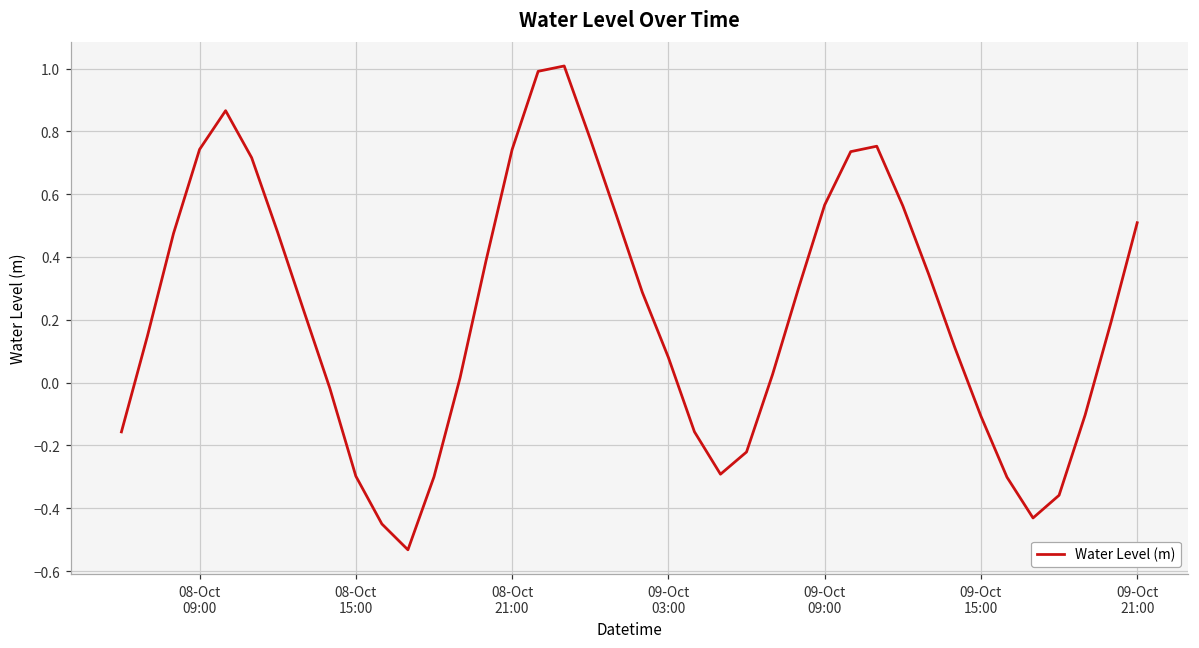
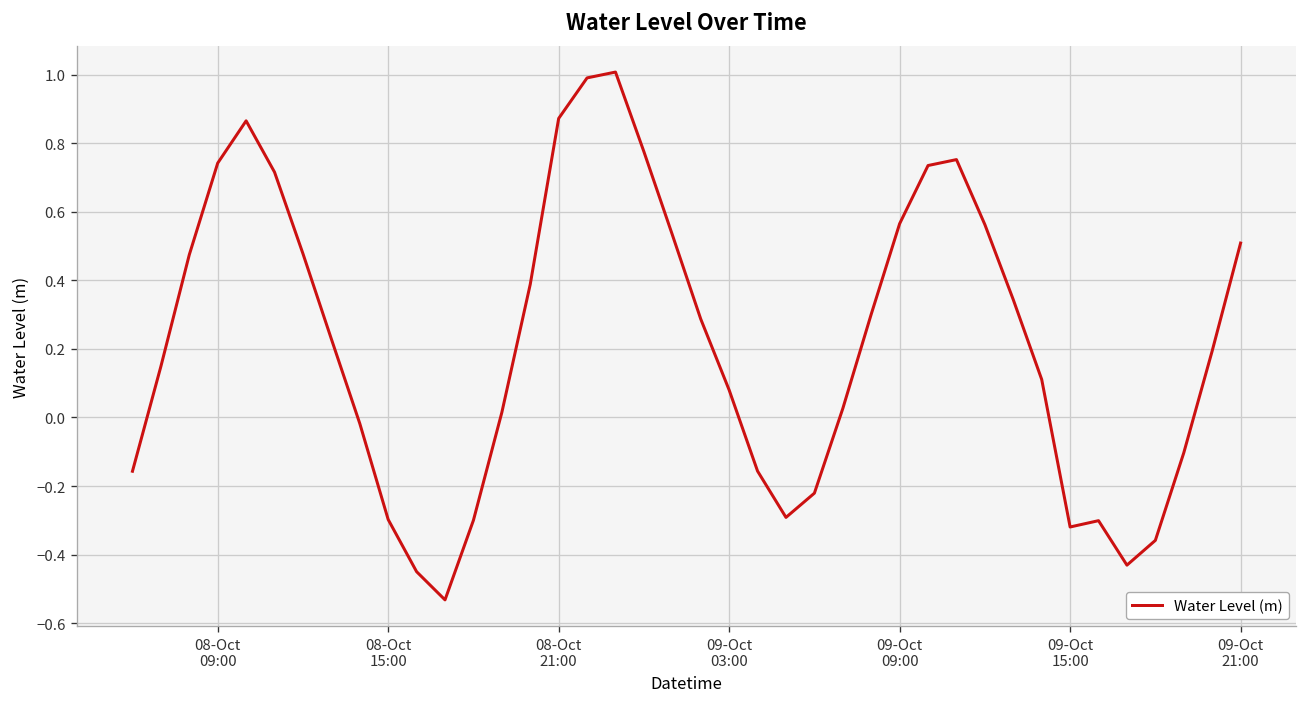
08-Oct 21:00: 0.74 -> 0.87
09-Oct 15:00: -0.11 -> -0.32
